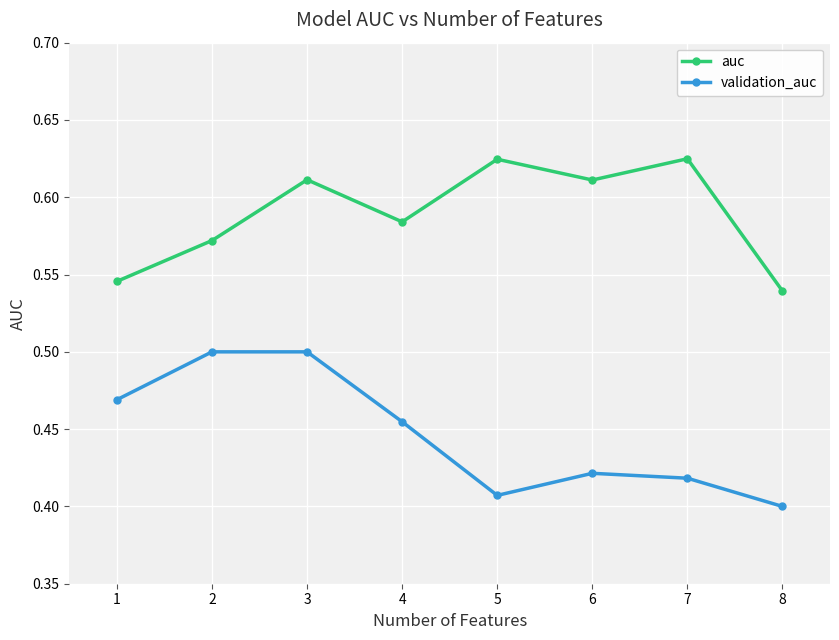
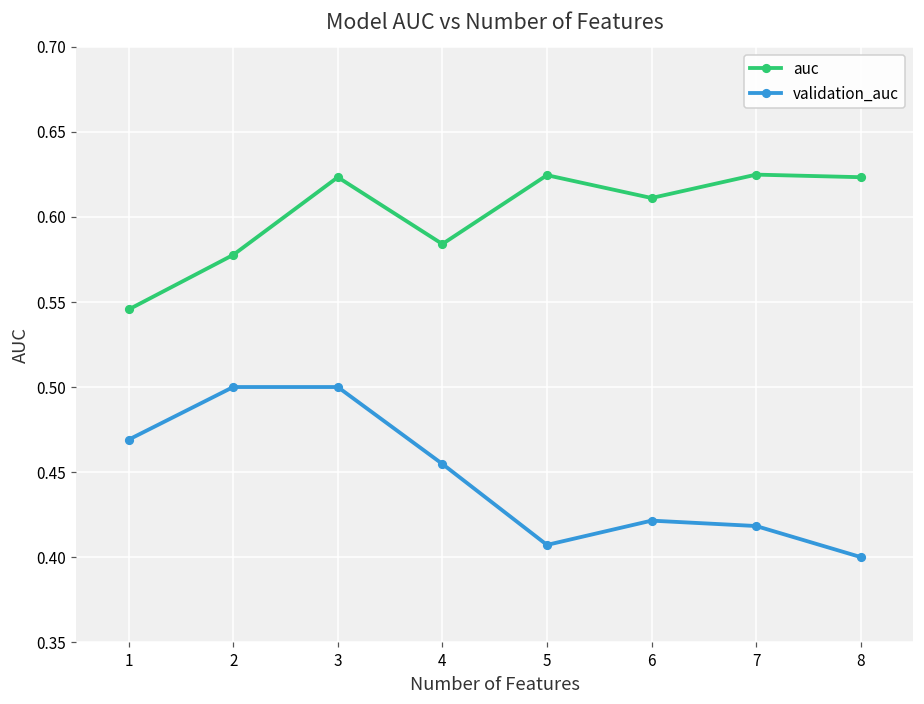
auc, 2: 0.572 -> 0.578
auc, 3: 0.611 -> 0.623
auc, 8: 0.539 -> 0.623
